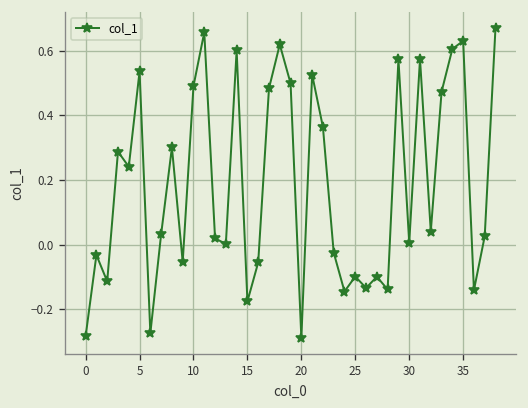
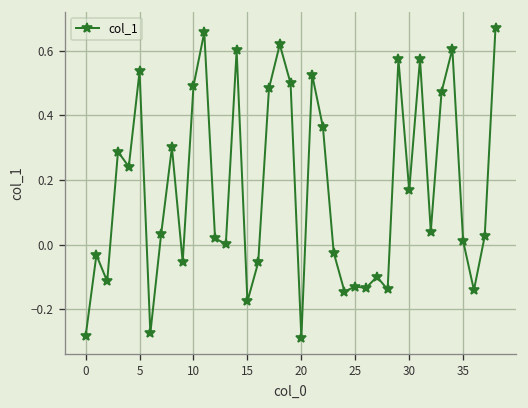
25: -0.10 -> -0.13
30: 0.01 -> 0.17
35: 0.63 -> 0.01
